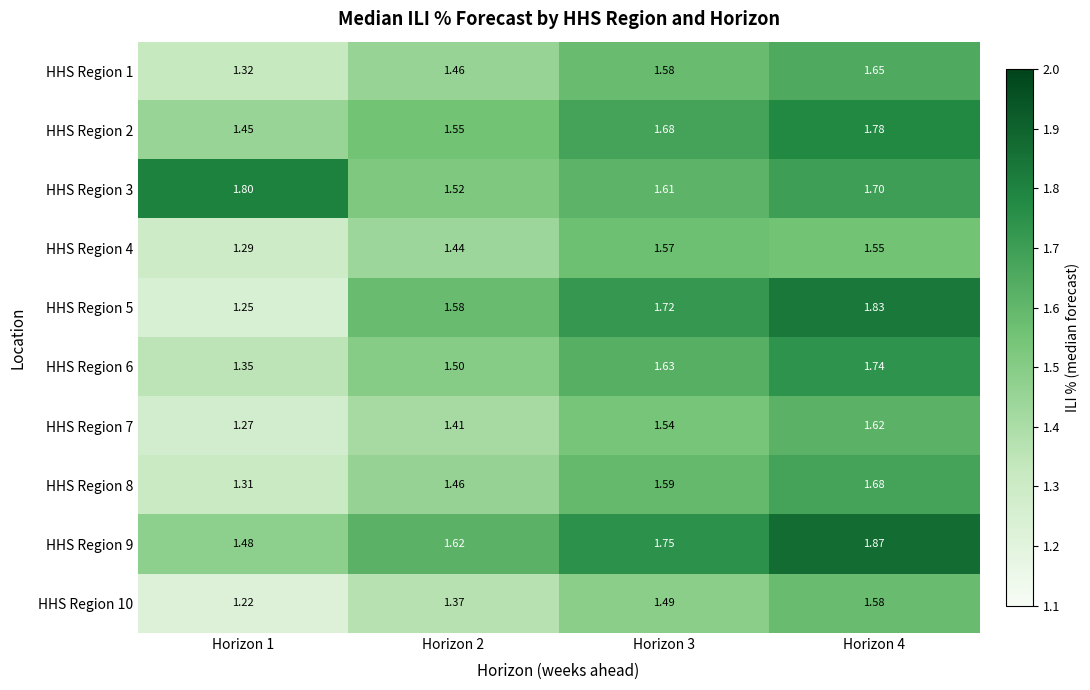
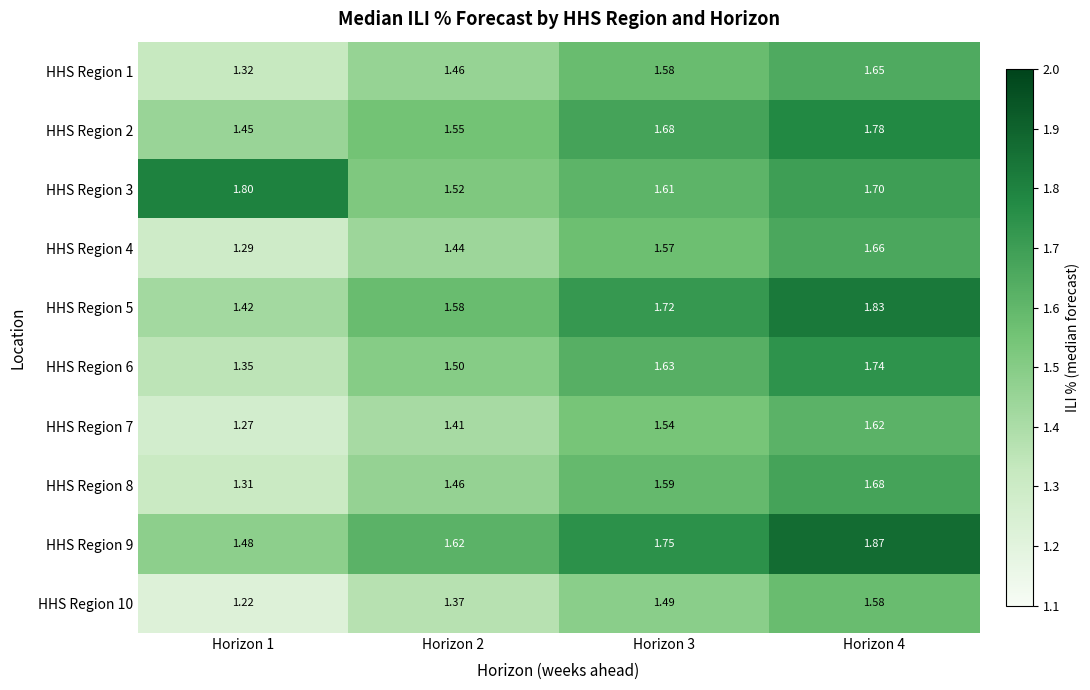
HHS Region 4, Horizon 4: 1.55 -> 1.66
HHS Region 5, Horizon 1: 1.25 -> 1.42
